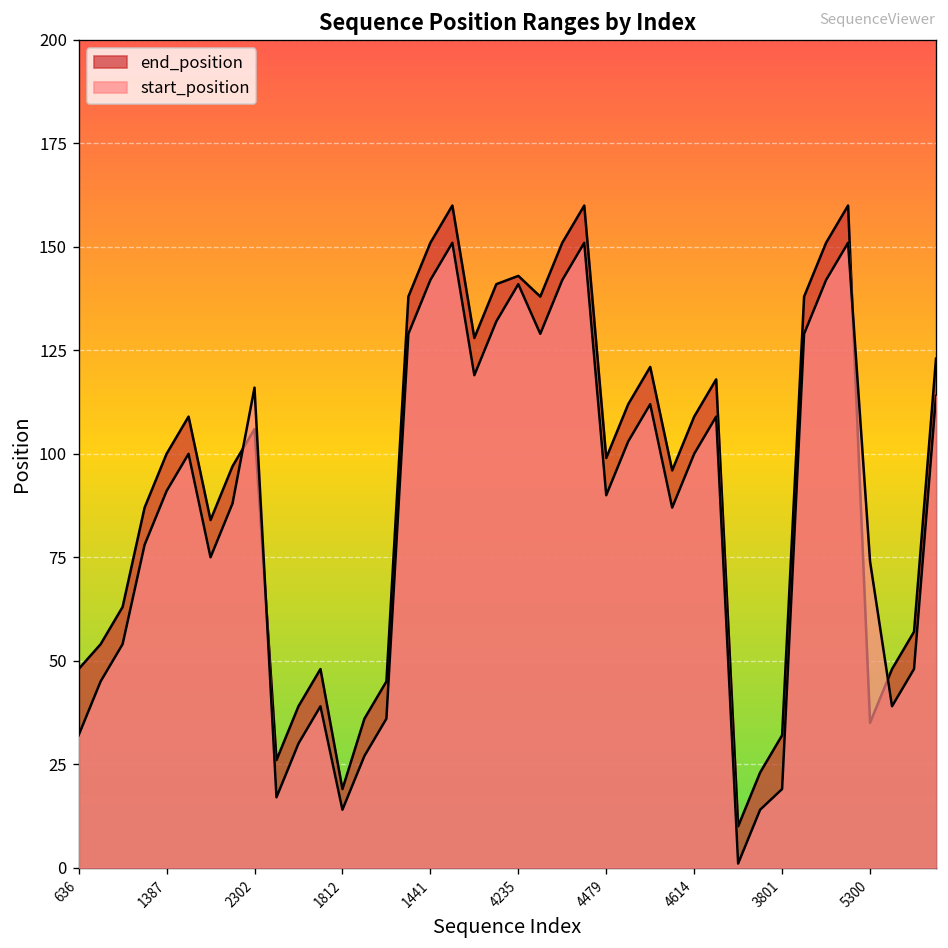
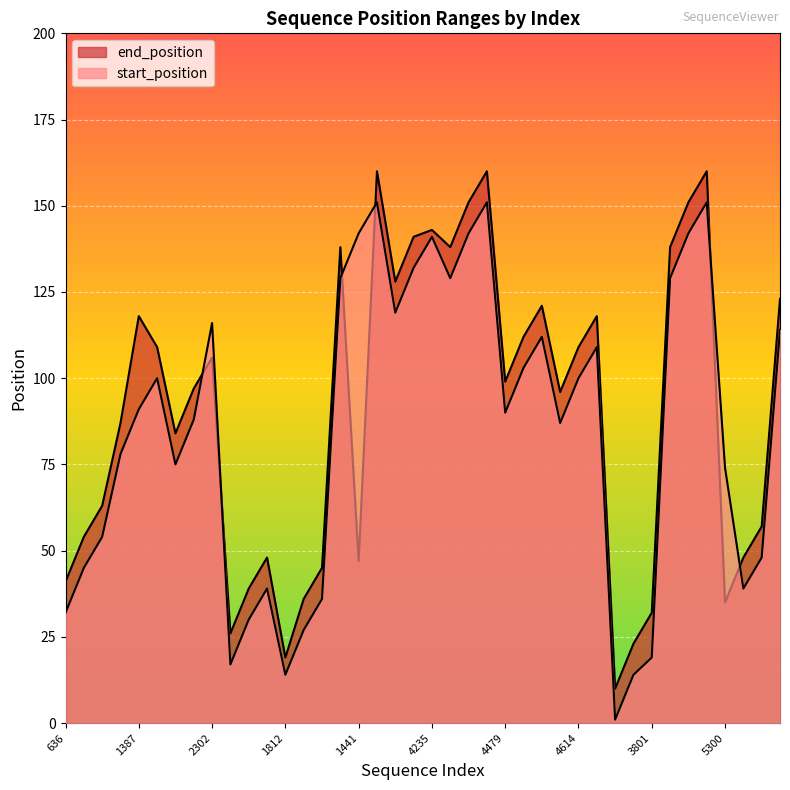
end_position, 636: 48 -> 41
end_position, 1387: 100 -> 118
end_position, 1441: 151 -> 47
